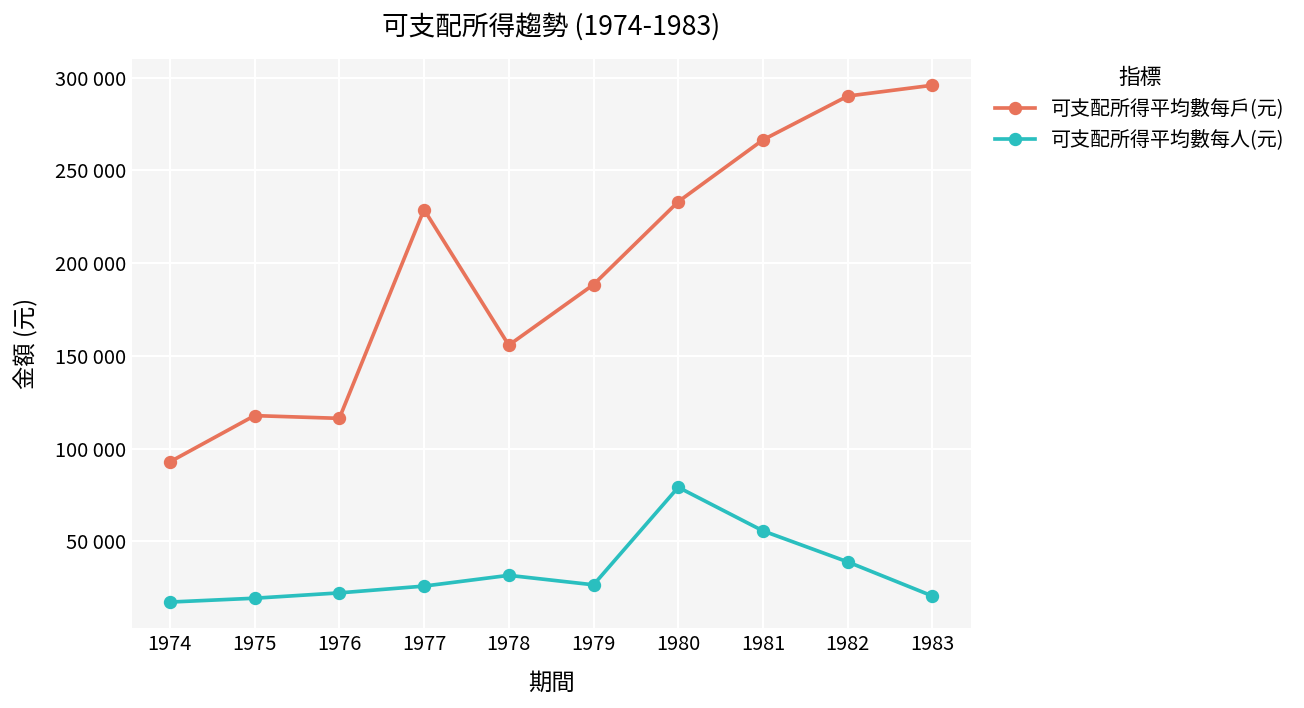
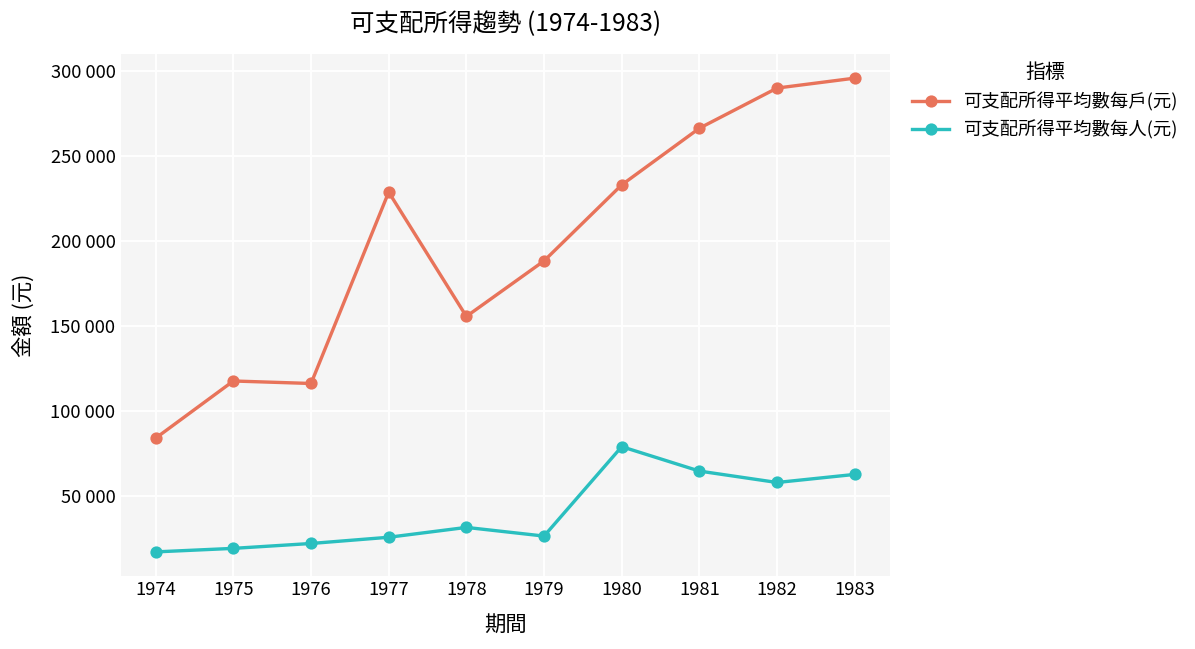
可支配所得平均數每戶(元), 1974: 93000 -> 84000
可支配所得平均數每人(元), 1981: 56000 -> 65000
可支配所得平均數每人(元), 1982: 39000 -> 58000
可支配所得平均數每人(元), 1983: 20000 -> 63000
